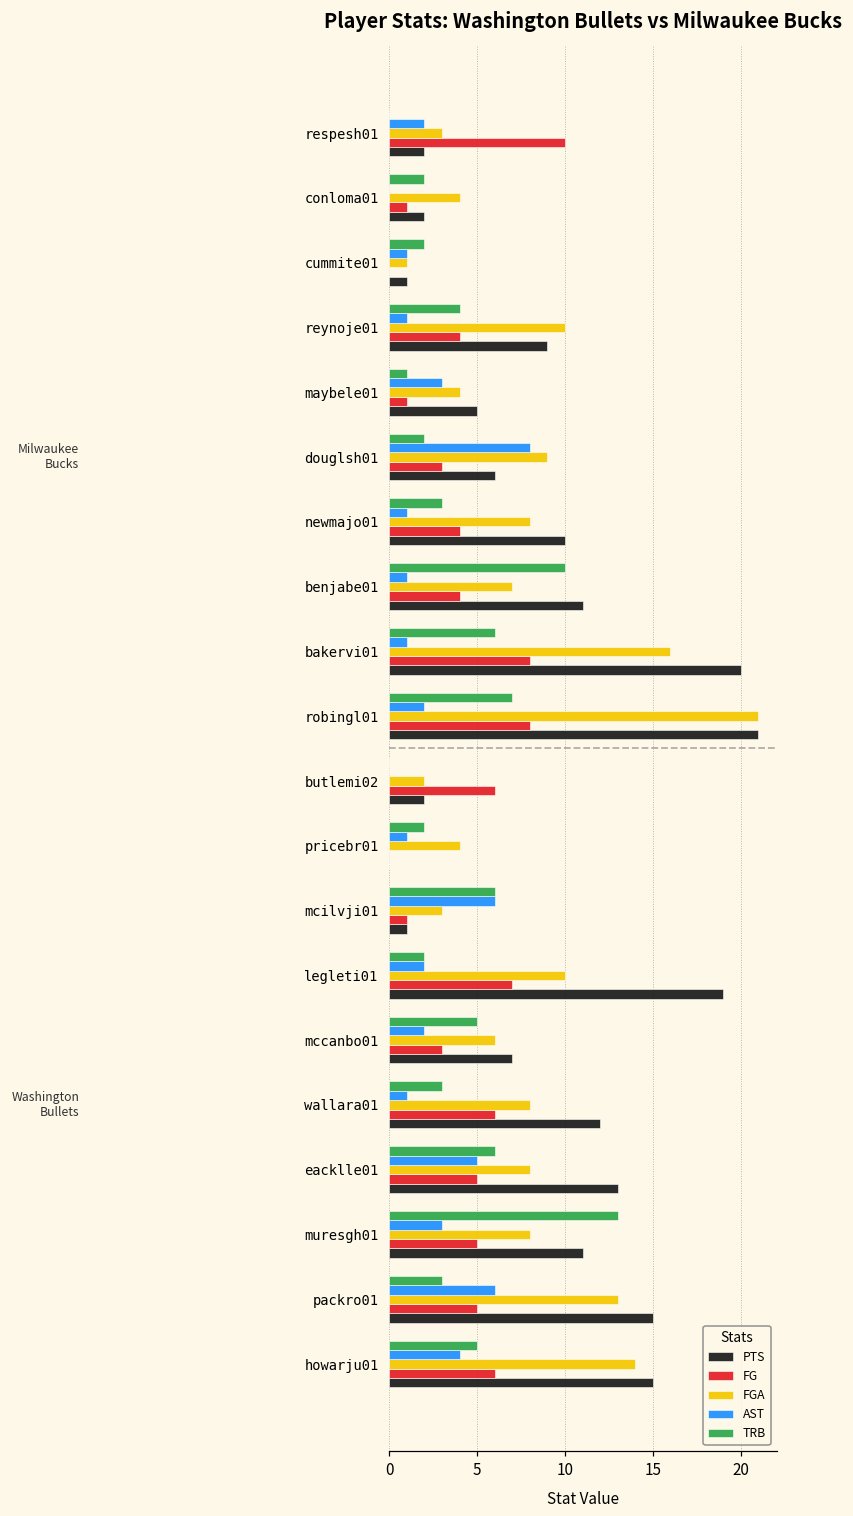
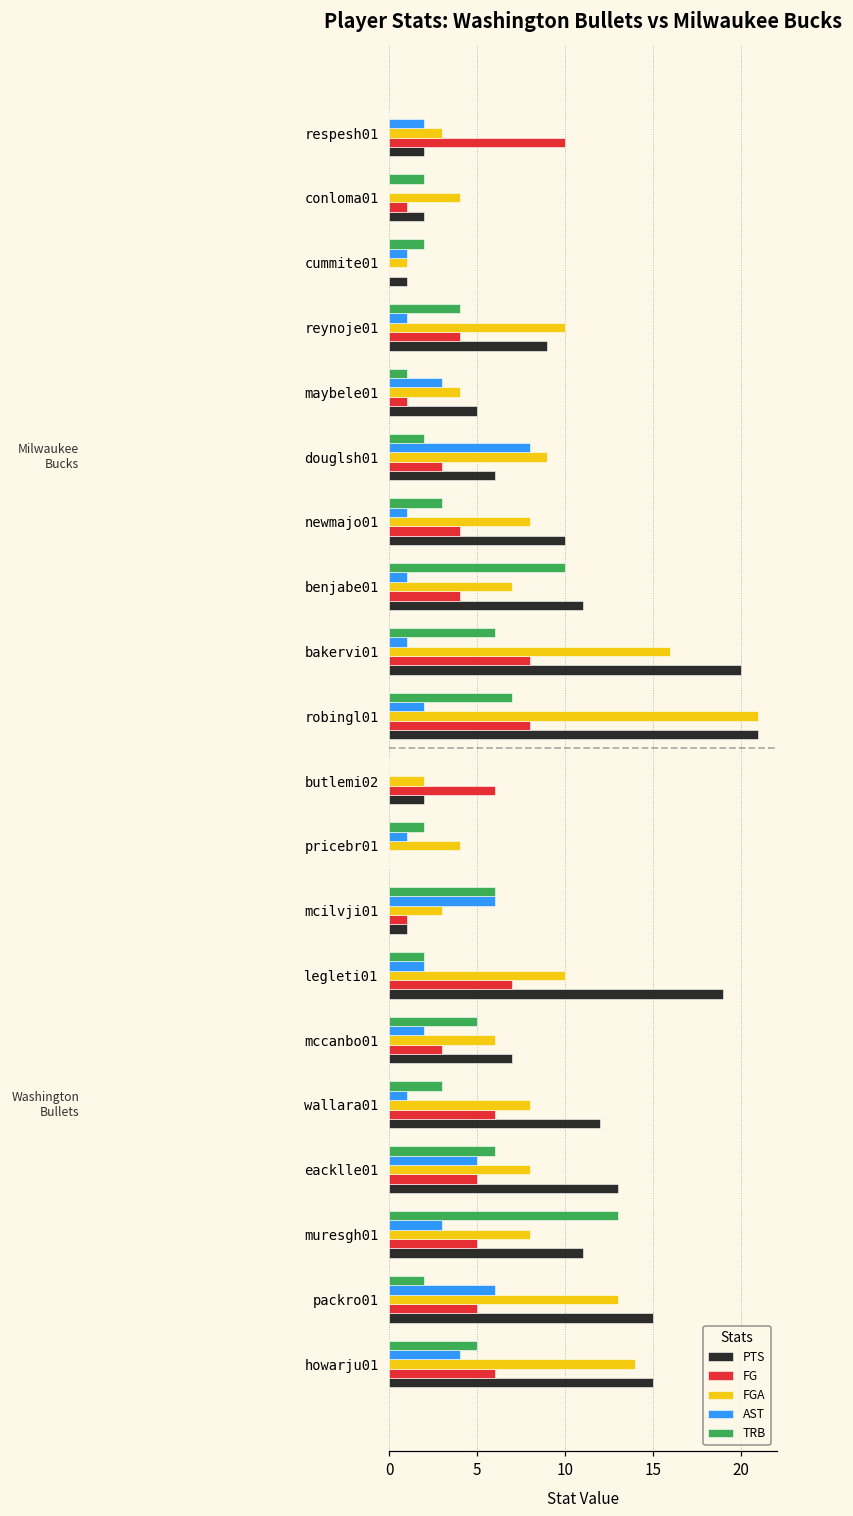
TRB, packro01: 3 -> 2
